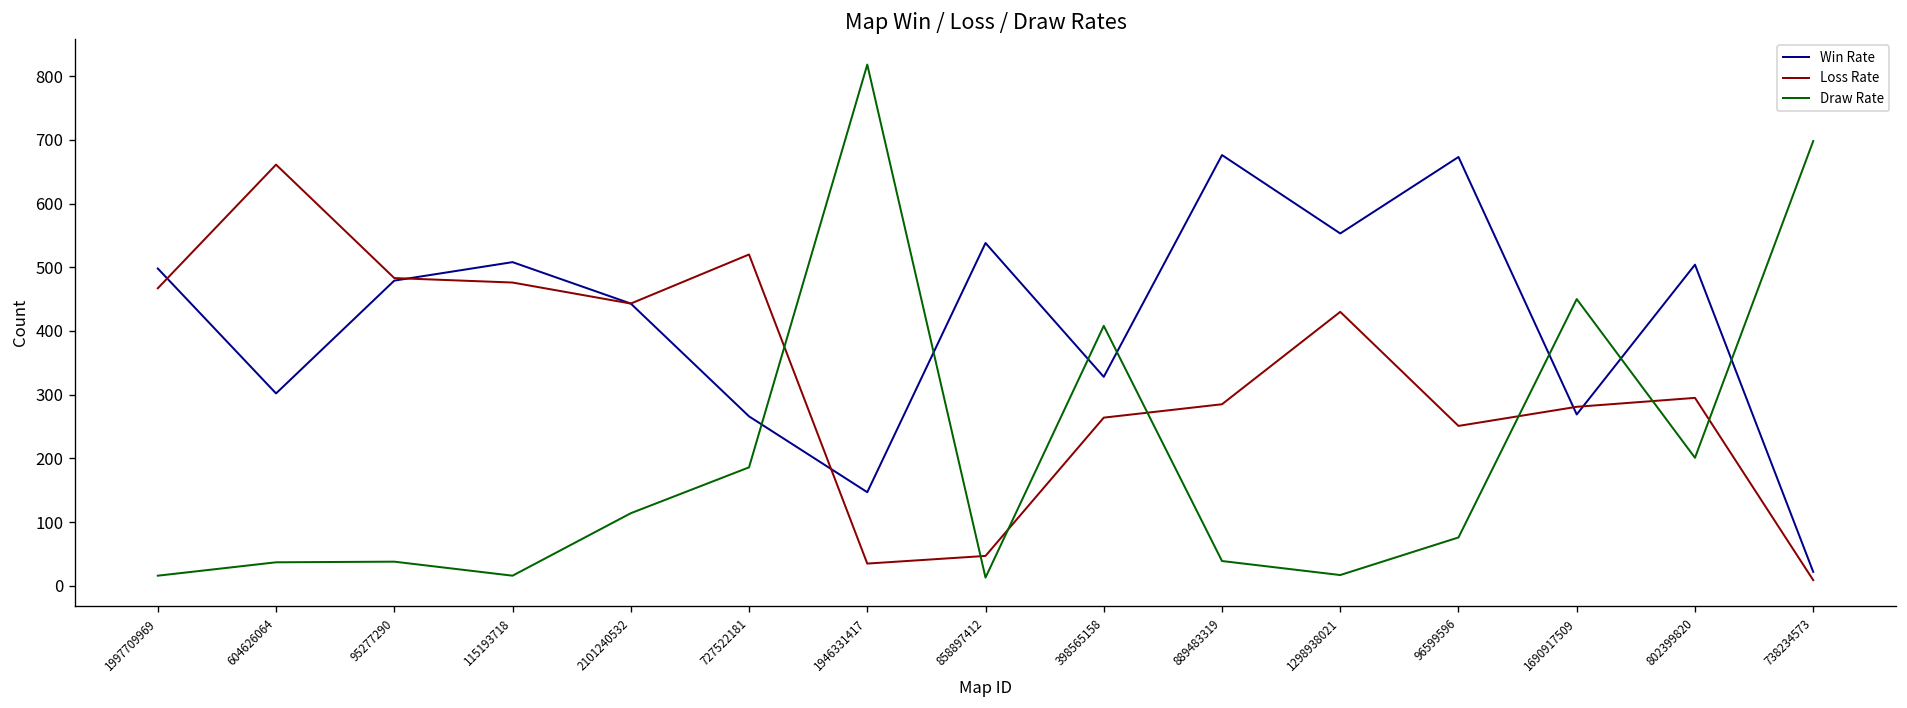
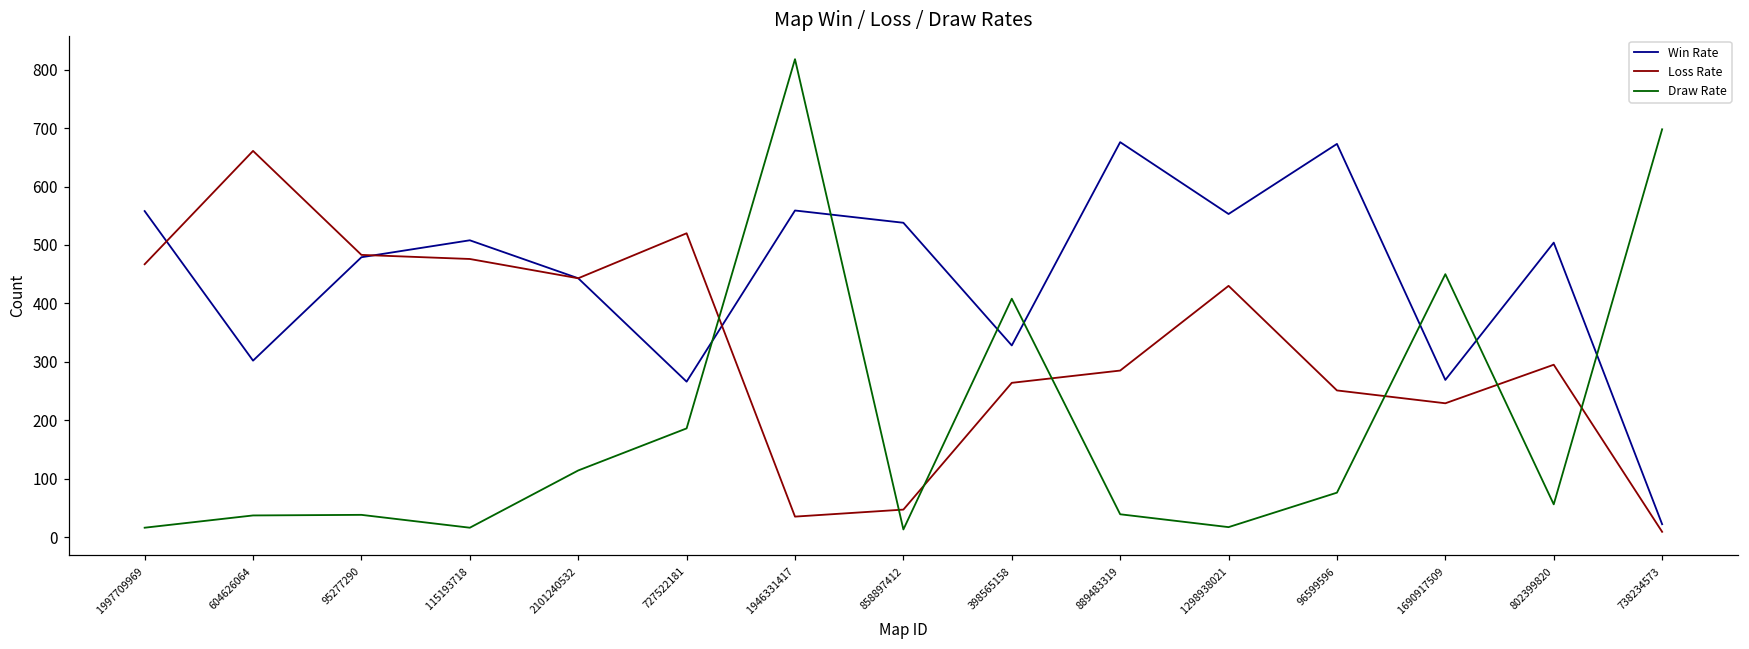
Win Rate, 1997709969: 500 -> 560
Win Rate, 1946331417: 150 -> 560
Loss Rate, 1690917509: 280 -> 230
Draw Rate, 802399820: 200 -> 60
